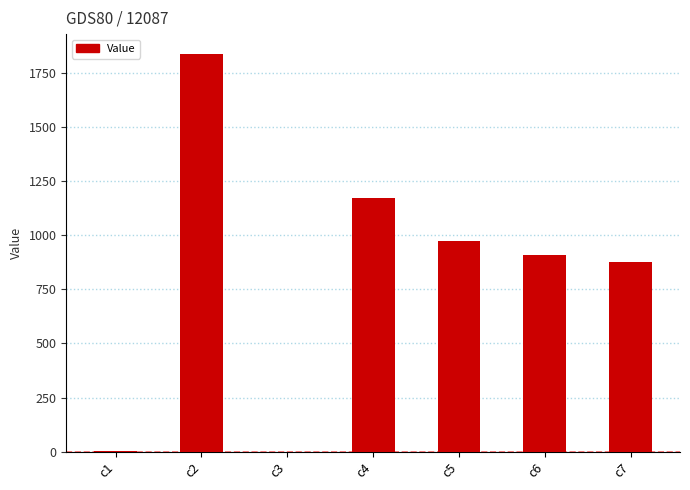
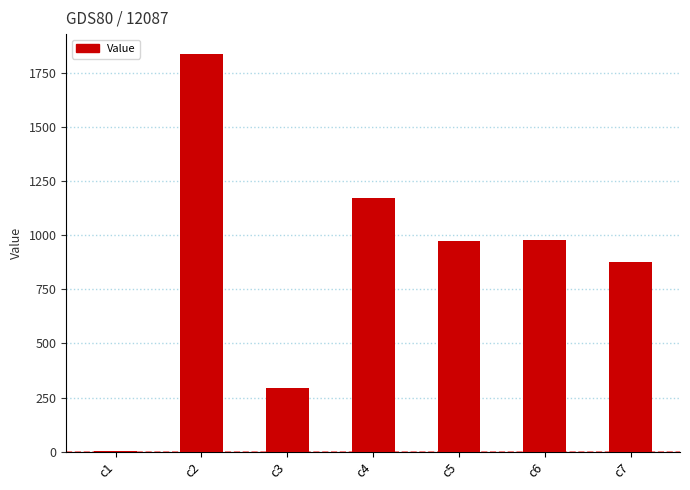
c3: 0 -> 290
c6: 910 -> 980
